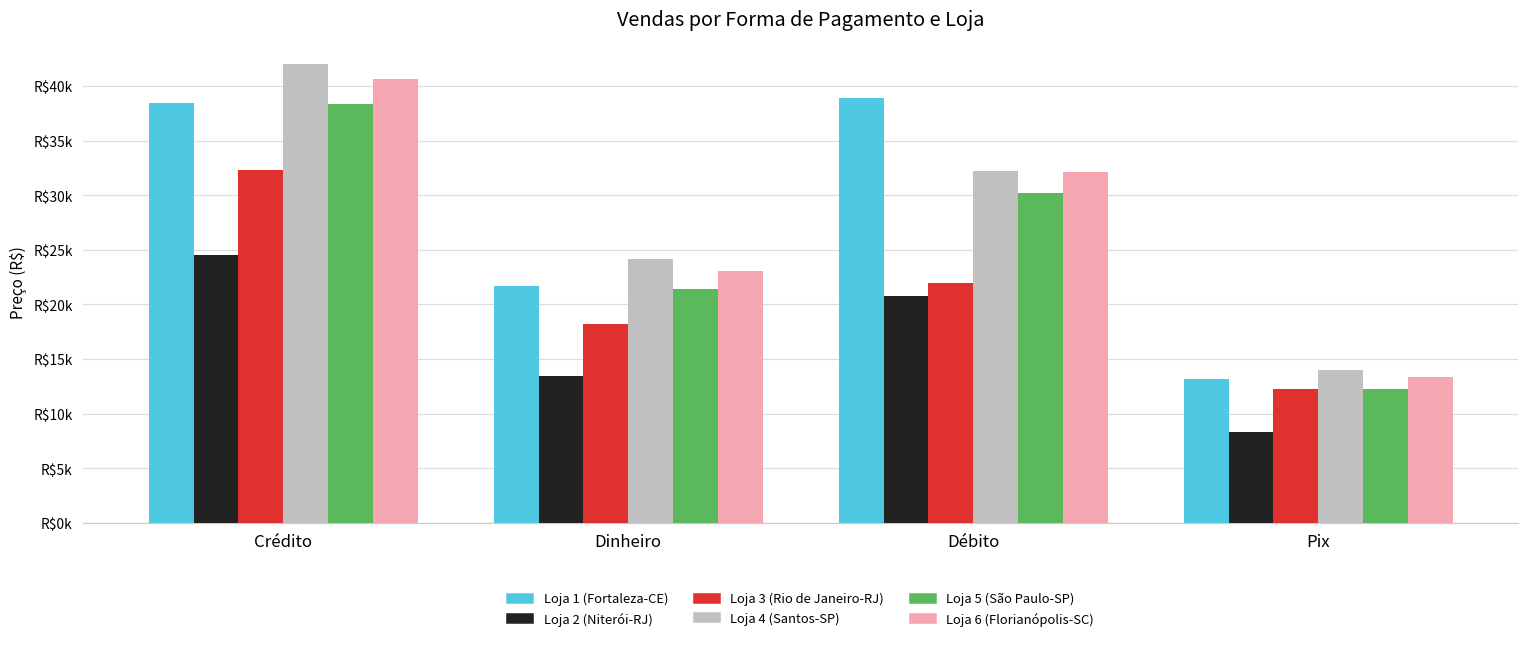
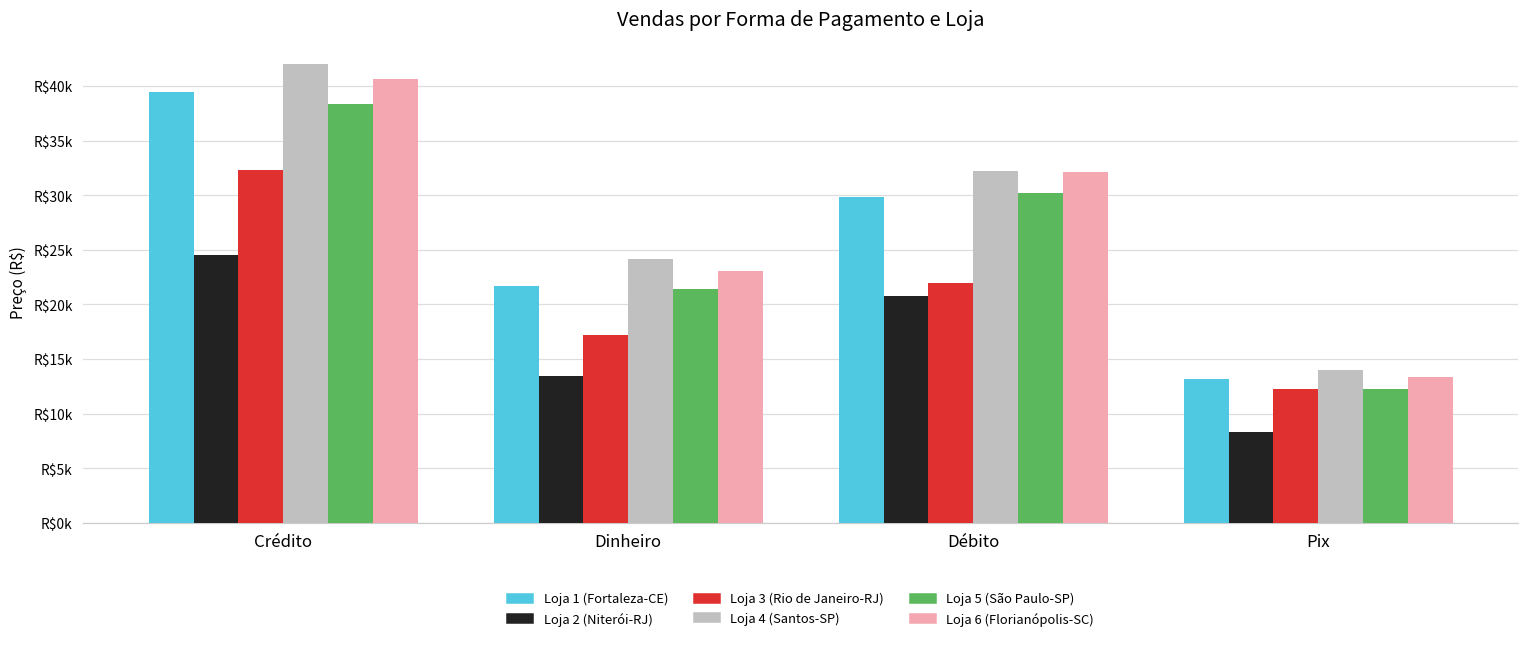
Loja 1 (Fortaleza-CE), Crédito: R$38000 -> R$39000
Loja 3 (Rio de Janeiro-RJ), Dinheiro: R$18000 -> R$17000
Loja 1 (Fortaleza-CE), Débito: R$39000 -> R$30000
